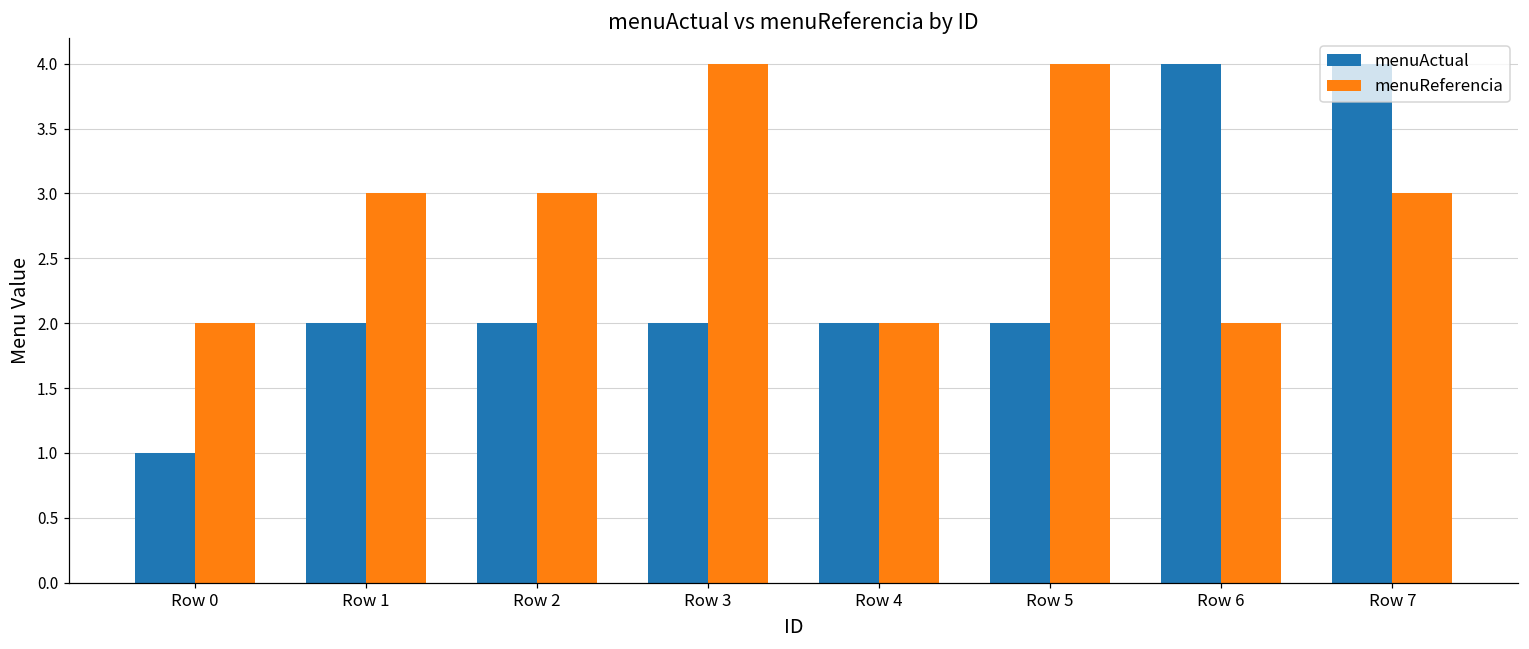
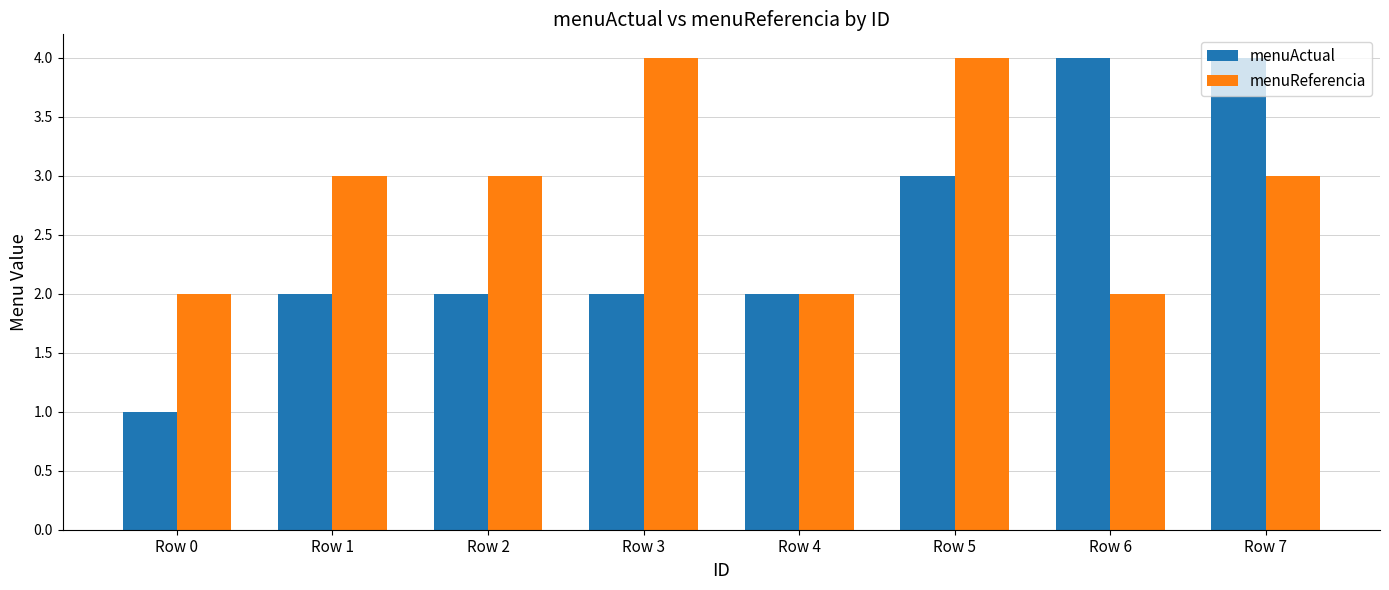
menuActual, Row 5: 2 -> 3
